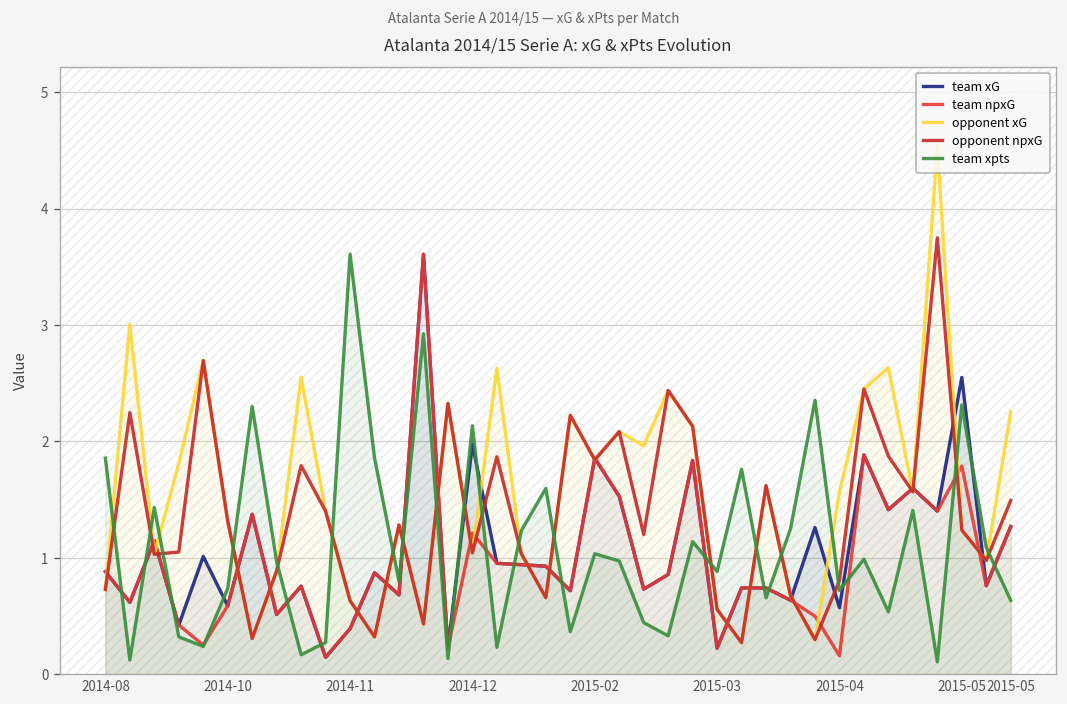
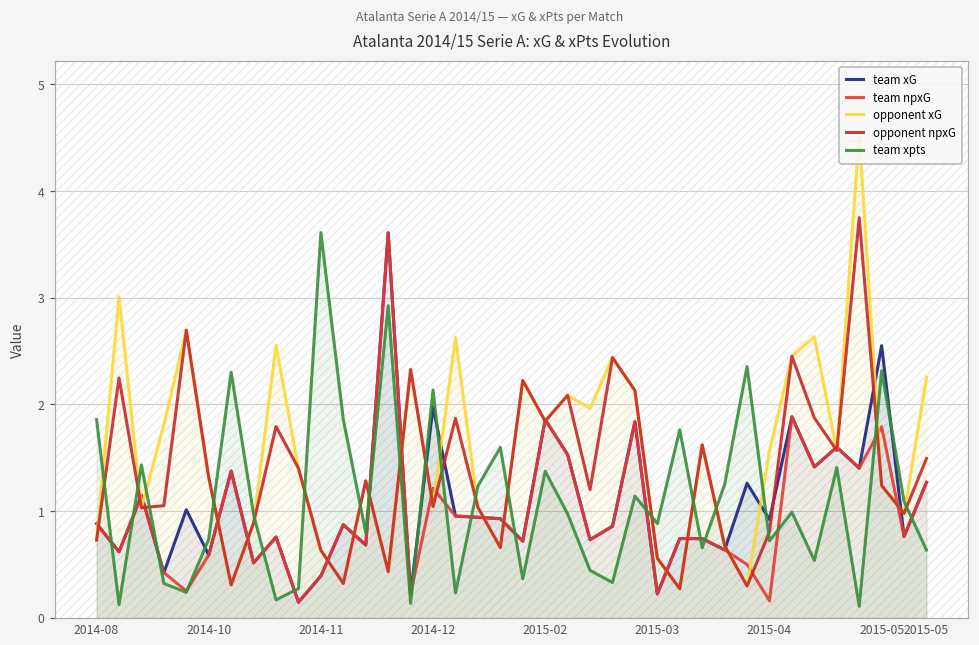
team xpts, 2015-02: 1.0 -> 1.4
team xG, 2015-04: 0.6 -> 0.9
